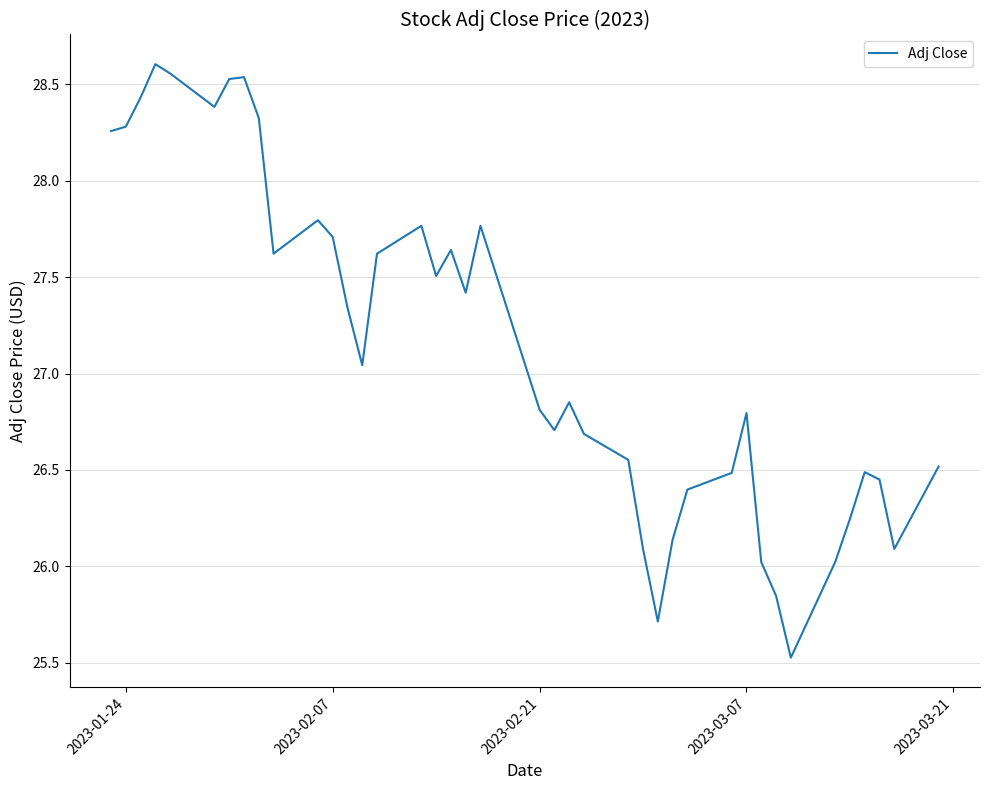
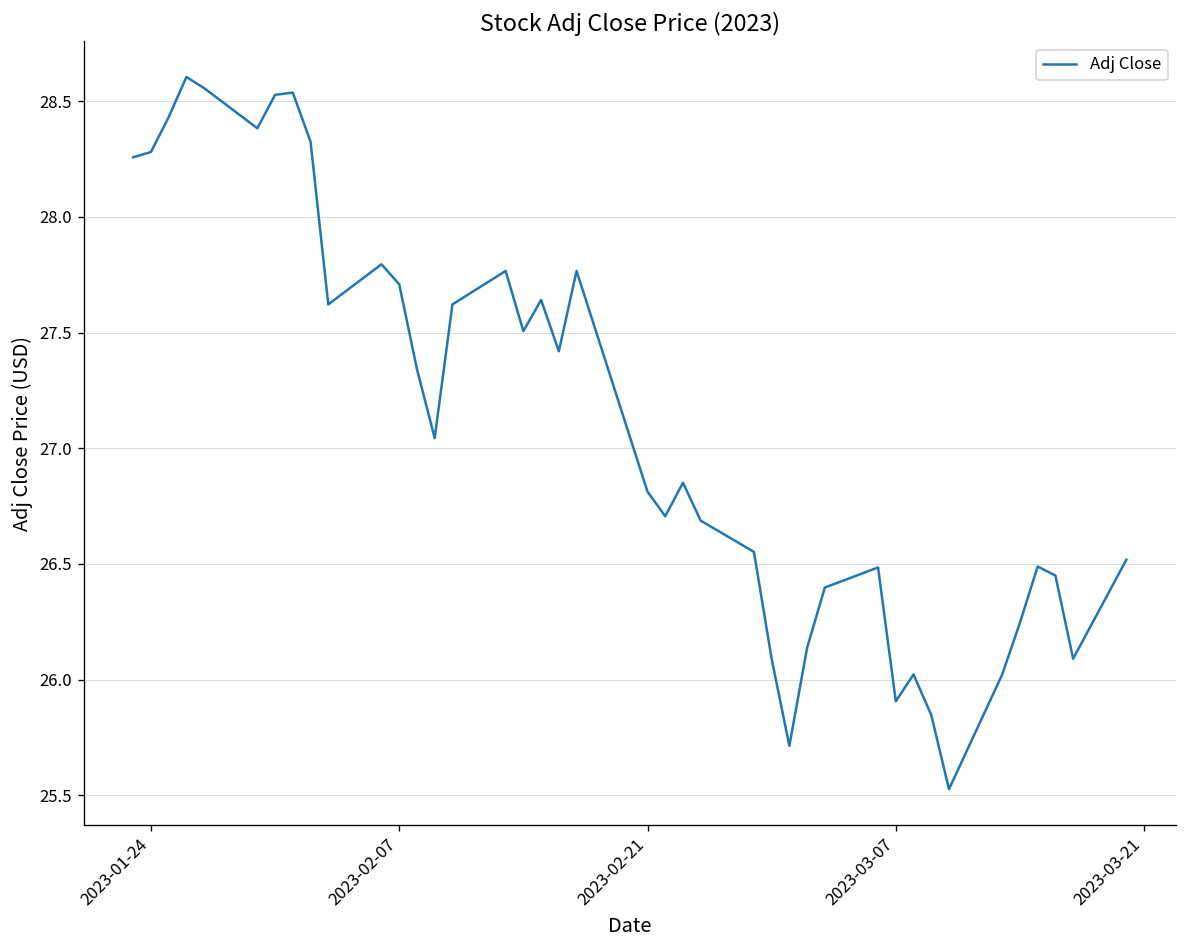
2023-03-07: 26.80 -> 25.91
